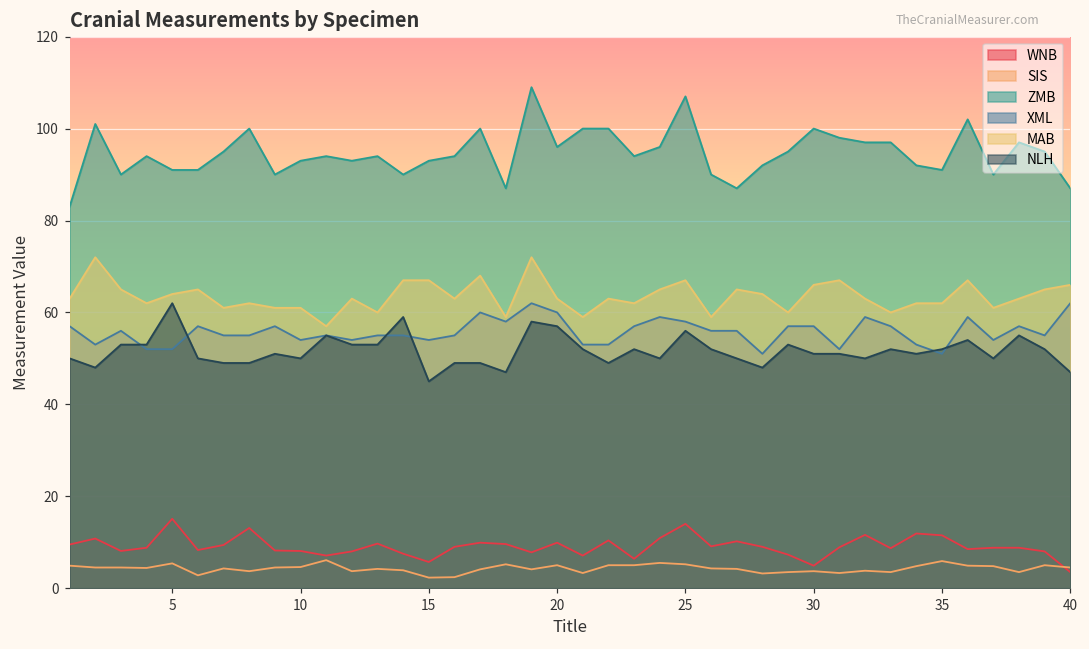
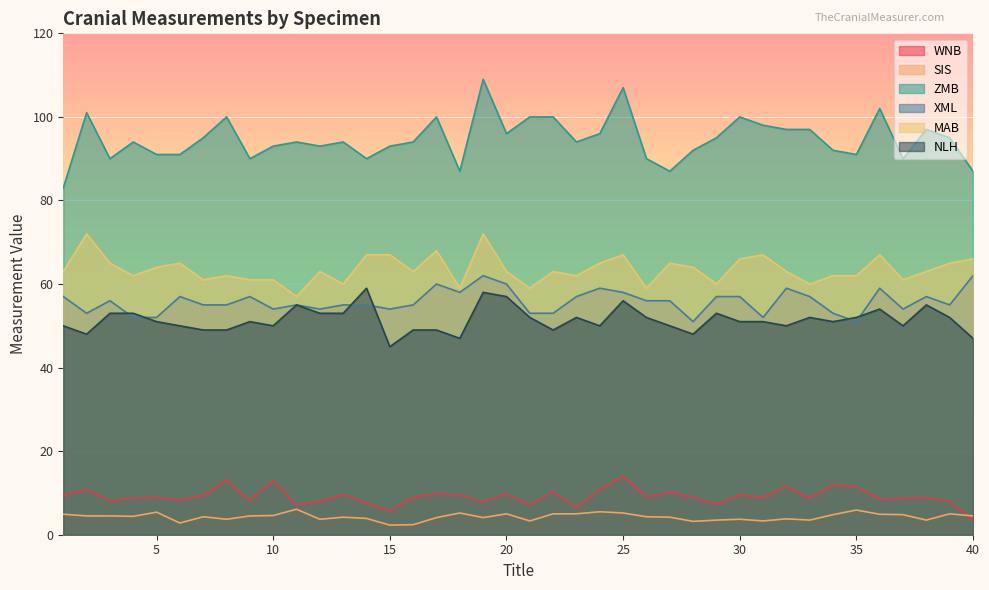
WNB, 5: 15 -> 9
NLH, 5: 62 -> 51
WNB, 10: 8 -> 13
WNB, 30: 5 -> 10
